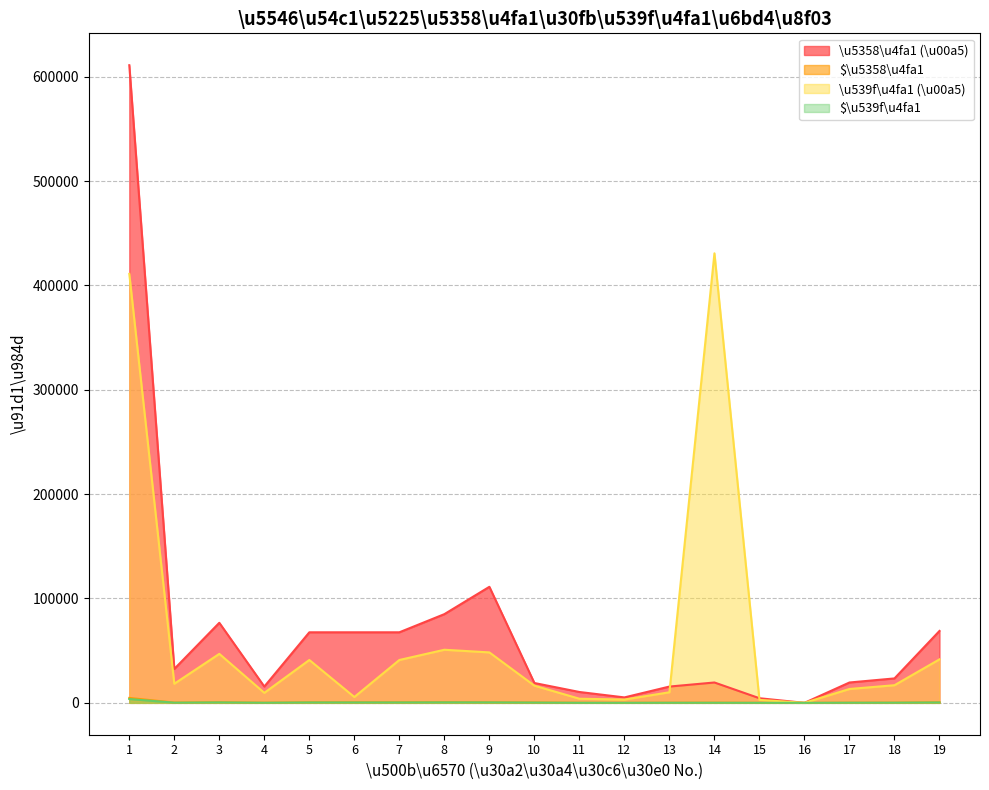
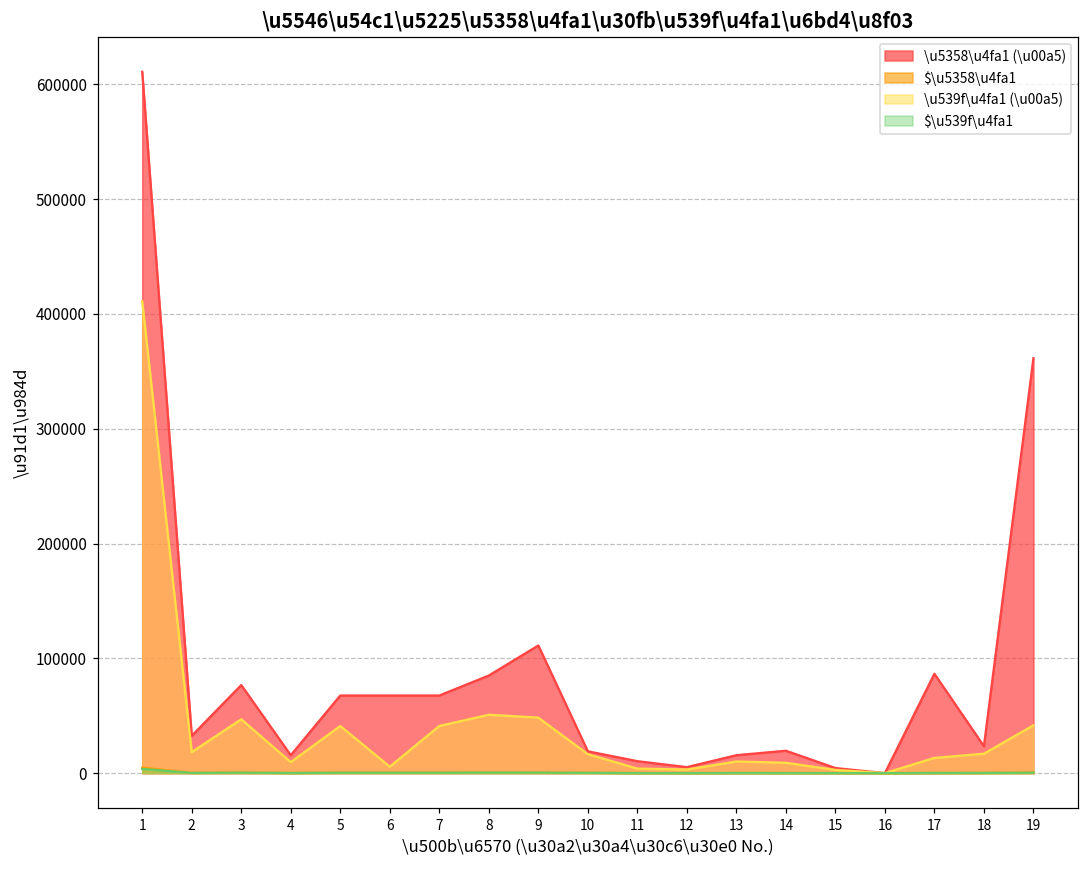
\u539f\u4fa1 (\u00a5), 14: 431000 -> 9000
\u5358\u4fa1 (\u00a5), 17: 20000 -> 87000
\u5358\u4fa1 (\u00a5), 19: 69000 -> 361000
